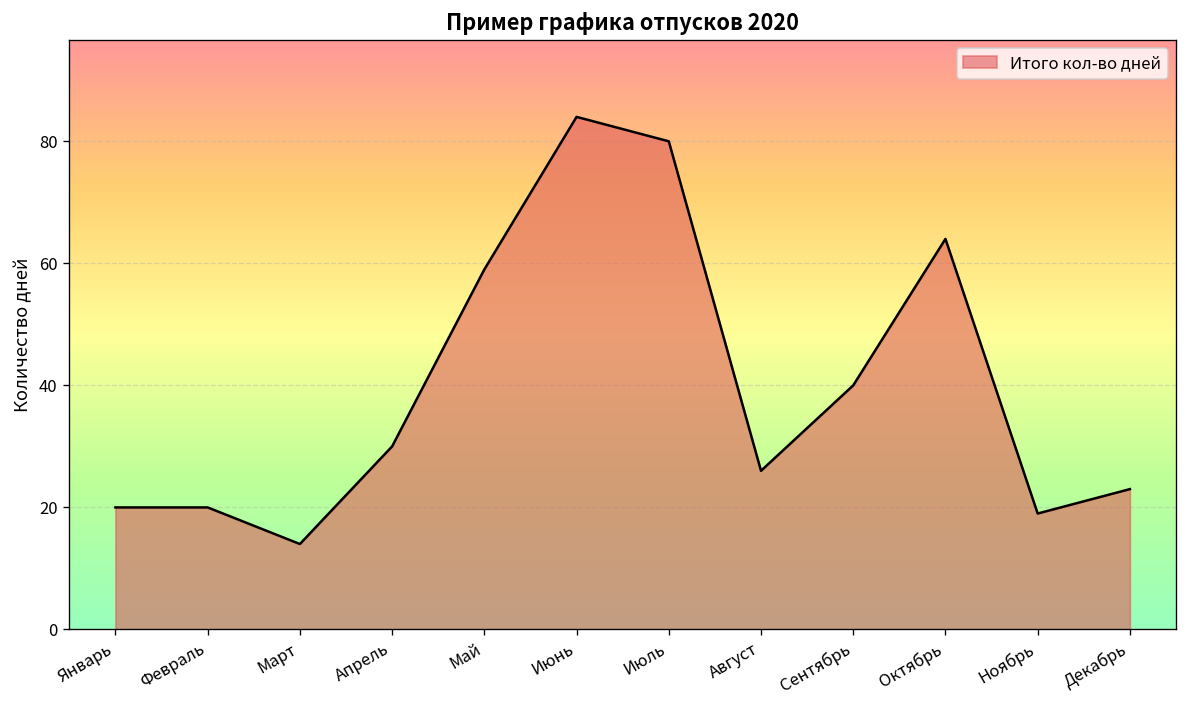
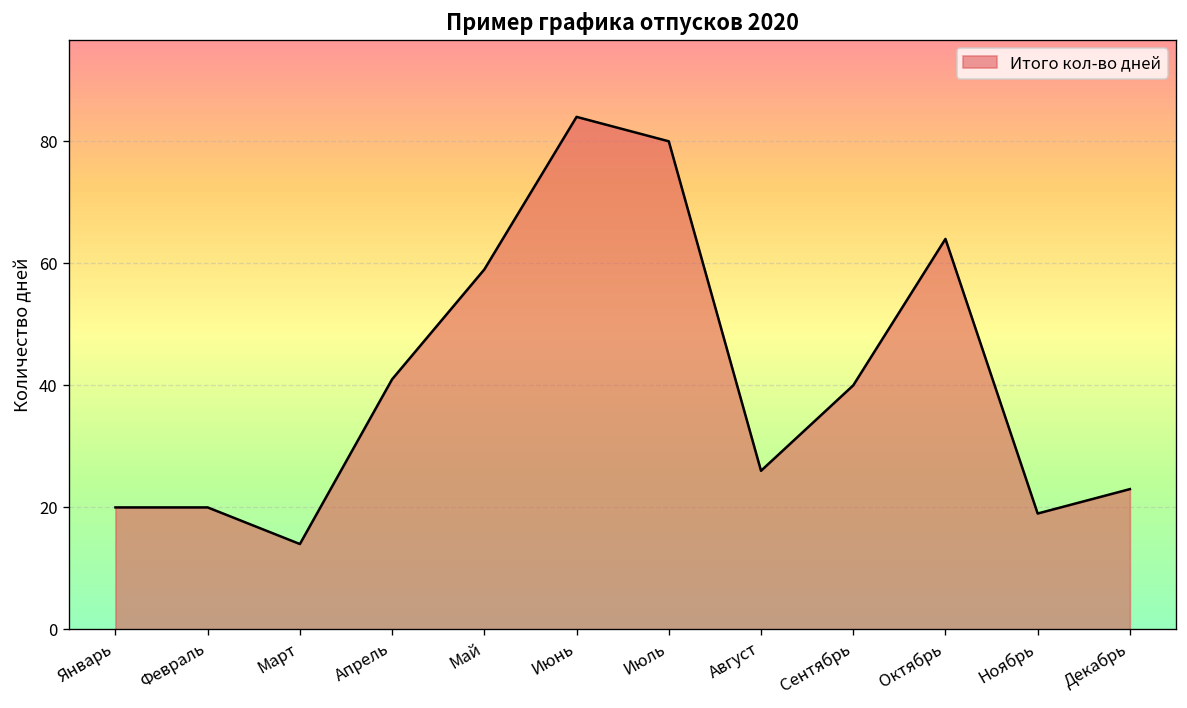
Апрель: 30 -> 41
